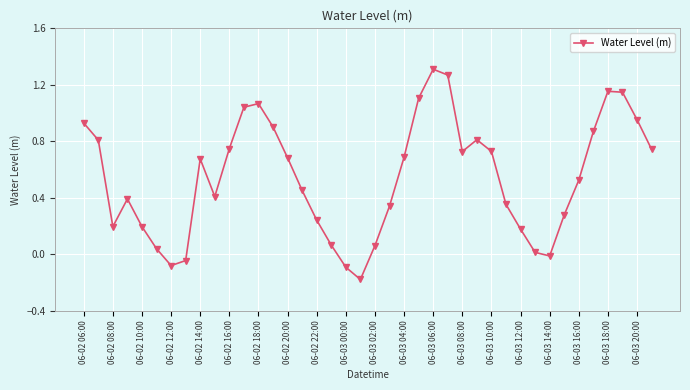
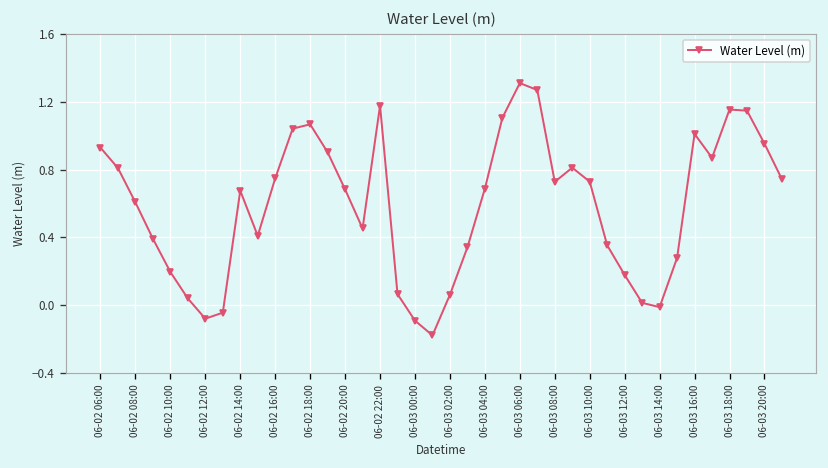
06-02 08:00: 0.20 -> 0.61
06-02 22:00: 0.24 -> 1.18
06-03 16:00: 0.53 -> 1.01
